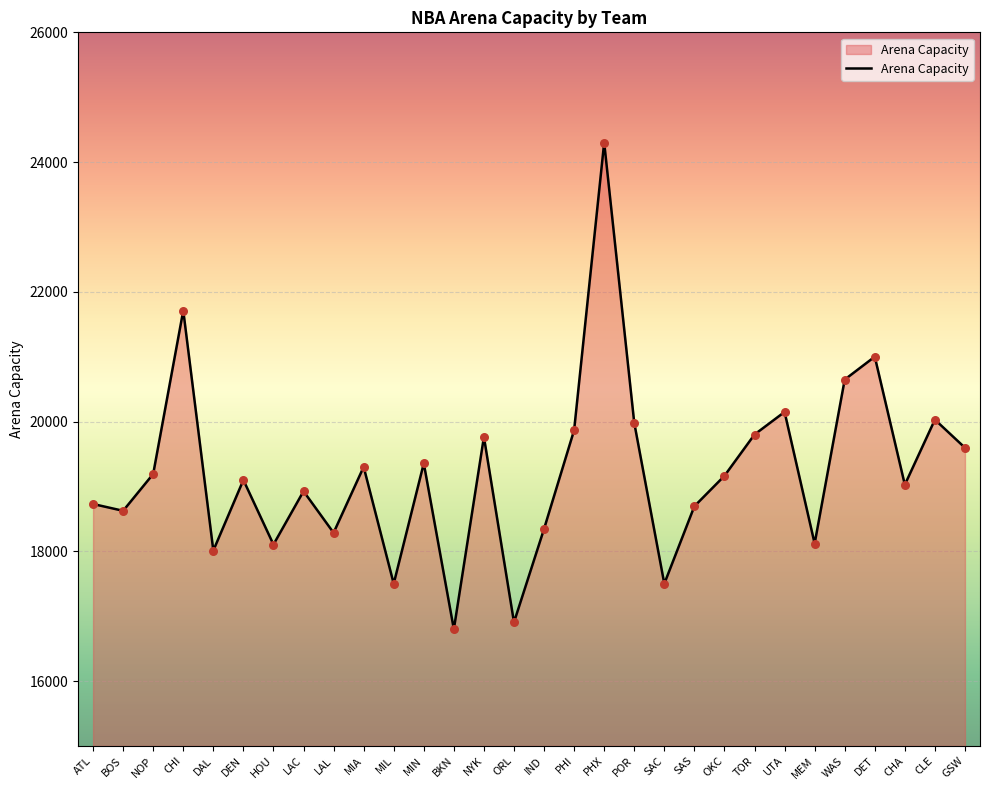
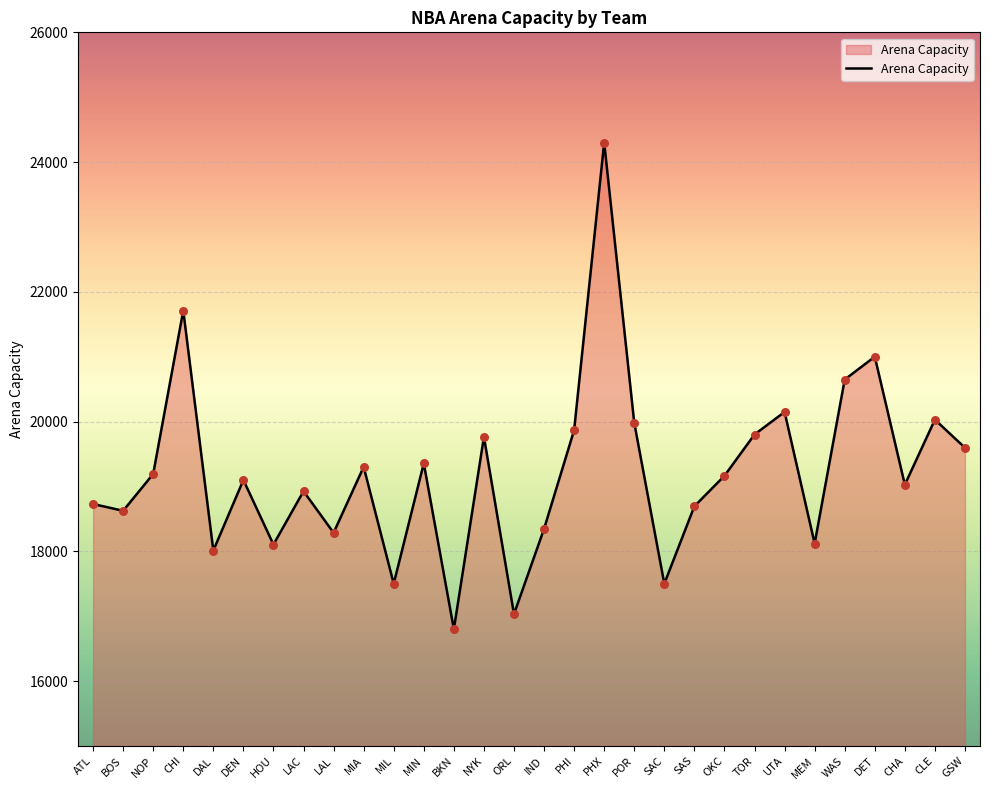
ORL: 16900 -> 17000
